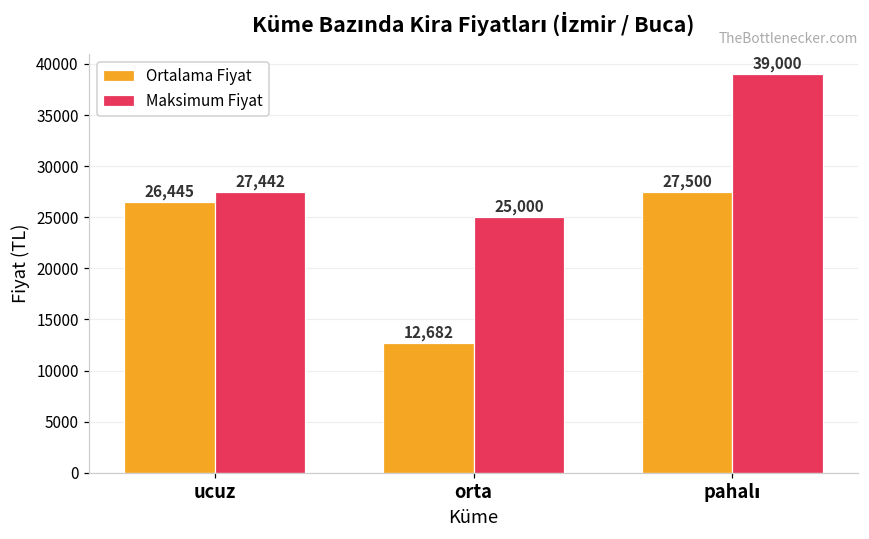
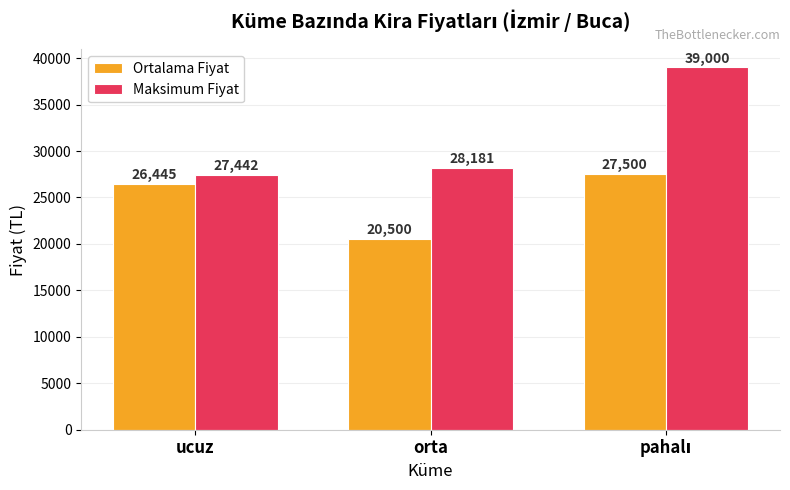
Ortalama Fiyat, orta: 12,682 -> 20,500
Maksimum Fiyat, orta: 25,000 -> 28,181
